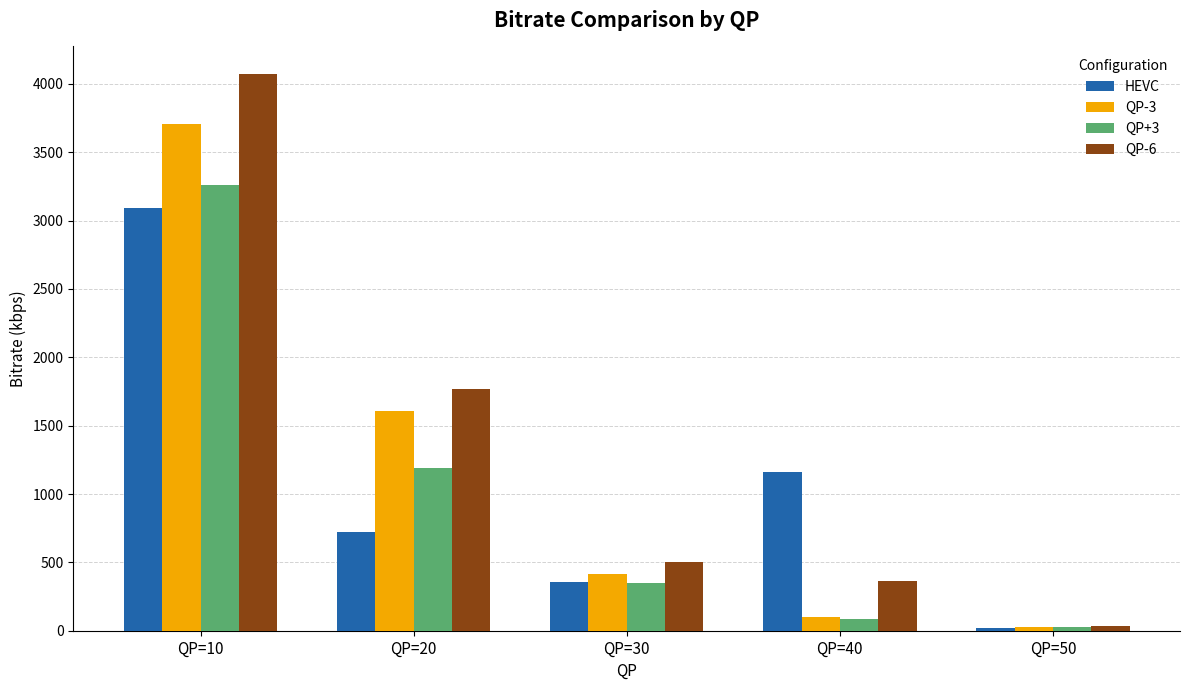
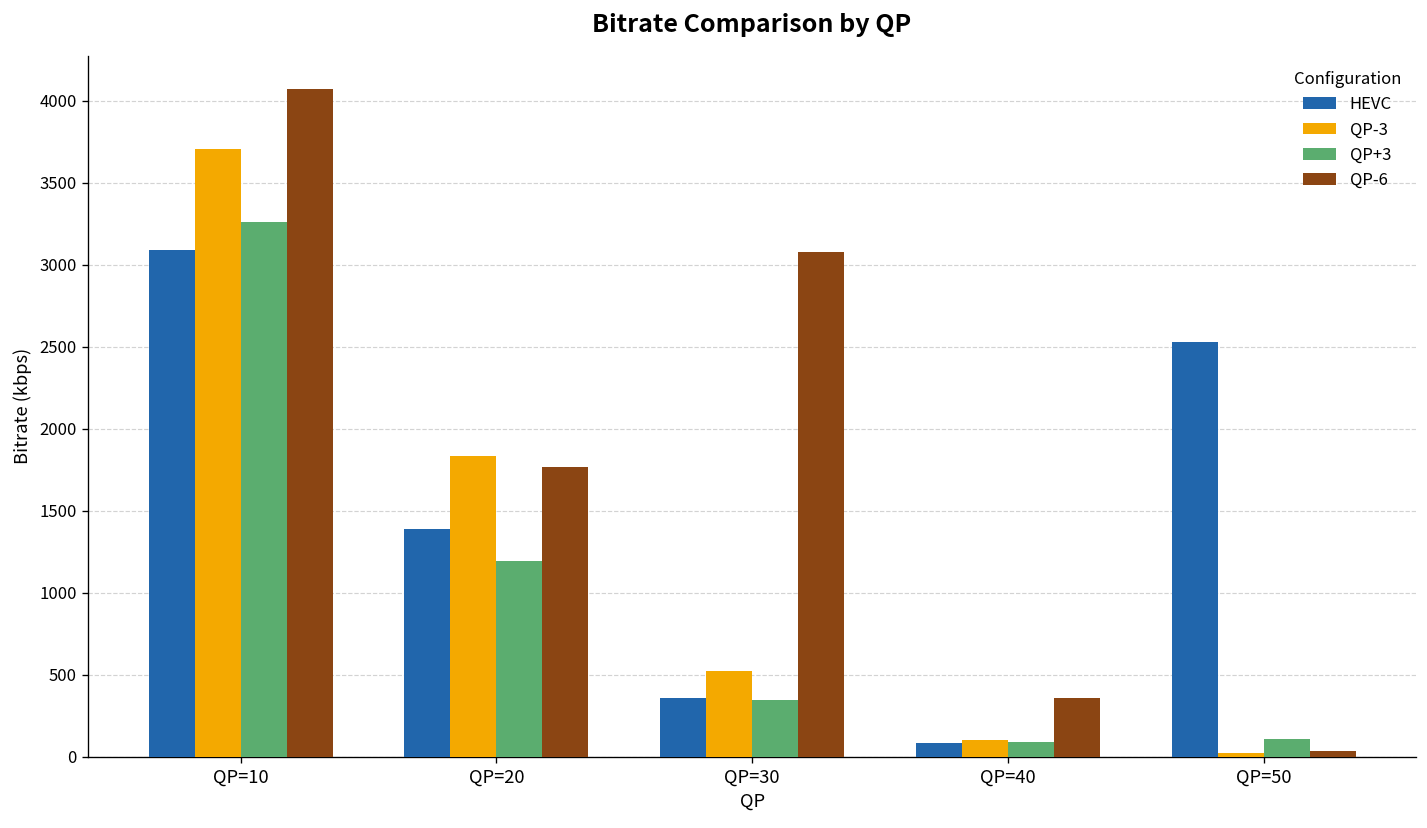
HEVC, QP=20: 720 -> 1390
QP-3, QP=20: 1610 -> 1830
QP-3, QP=30: 410 -> 520
QP-6, QP=30: 500 -> 3080
HEVC, QP=40: 1160 -> 90
HEVC, QP=50: 20 -> 2530
QP+3, QP=50: 20 -> 110
